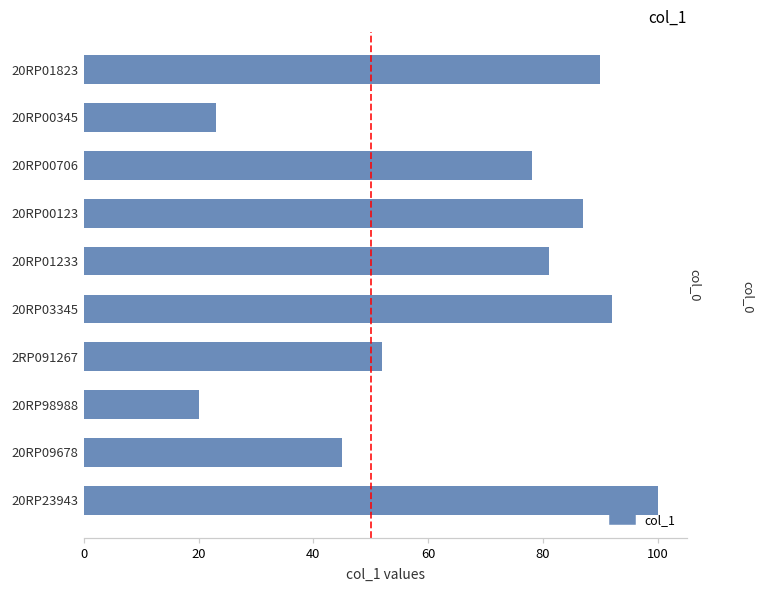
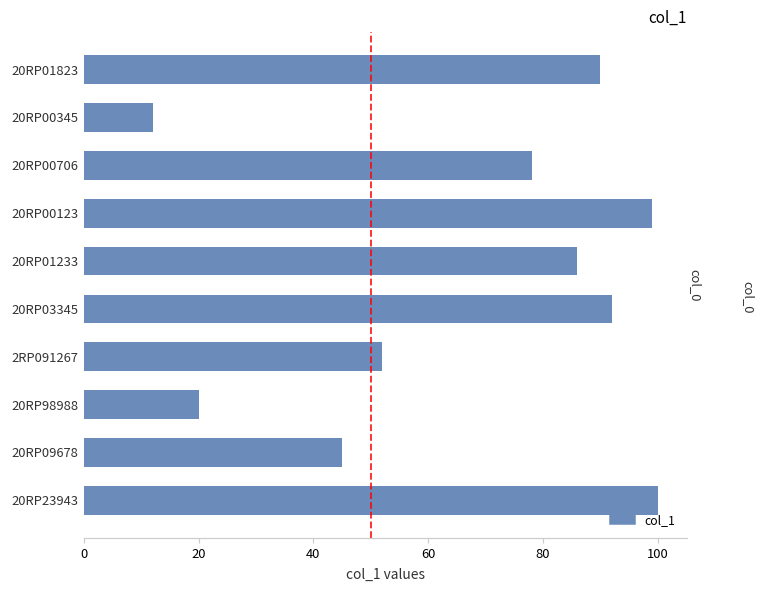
20RP00345: 23 -> 12
20RP00123: 87 -> 99
20RP01233: 81 -> 86
